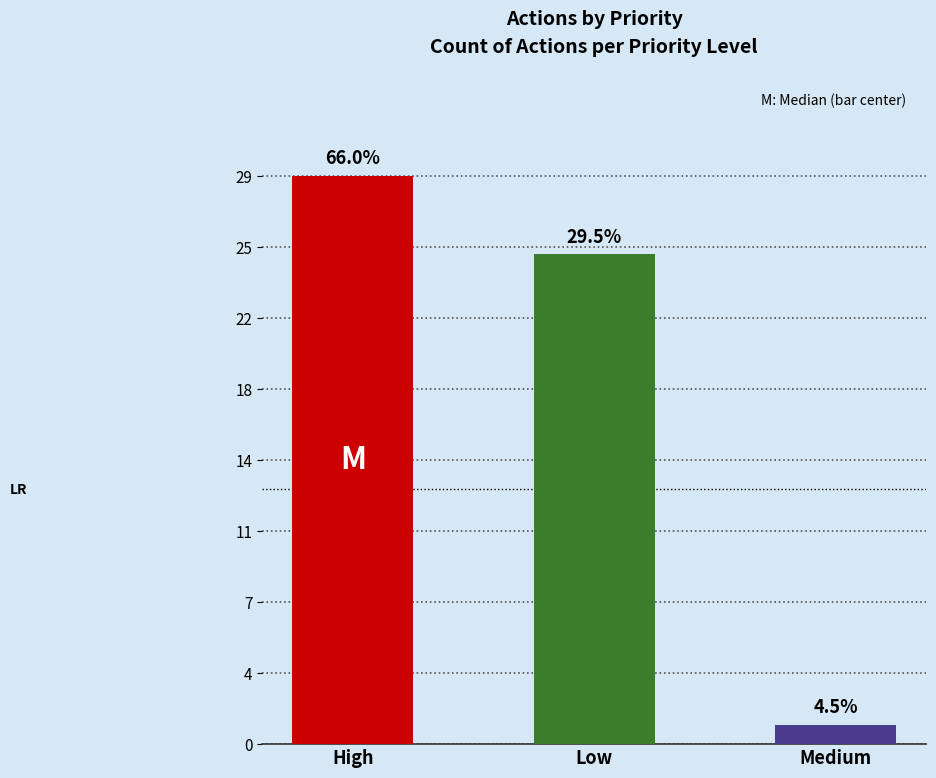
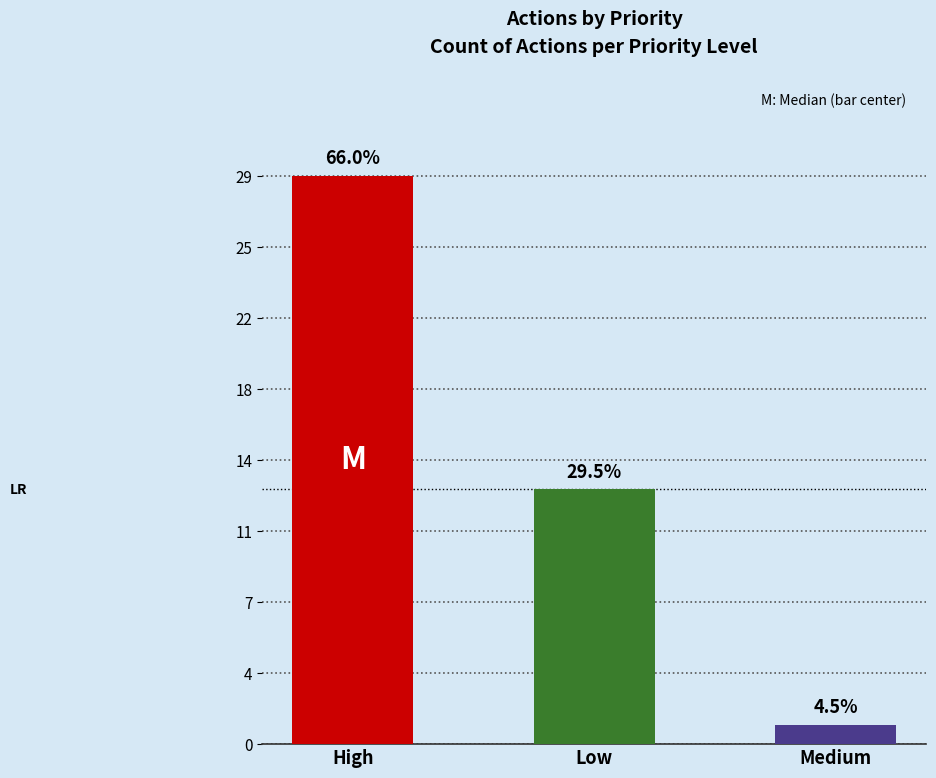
Low: 25 -> 13
